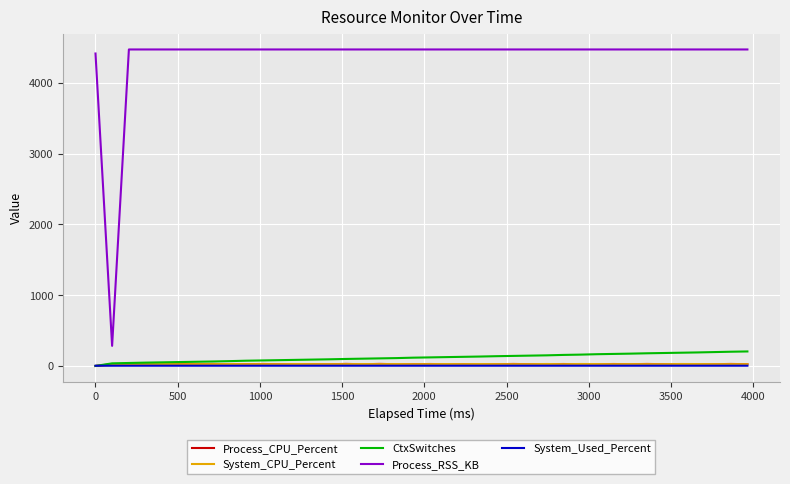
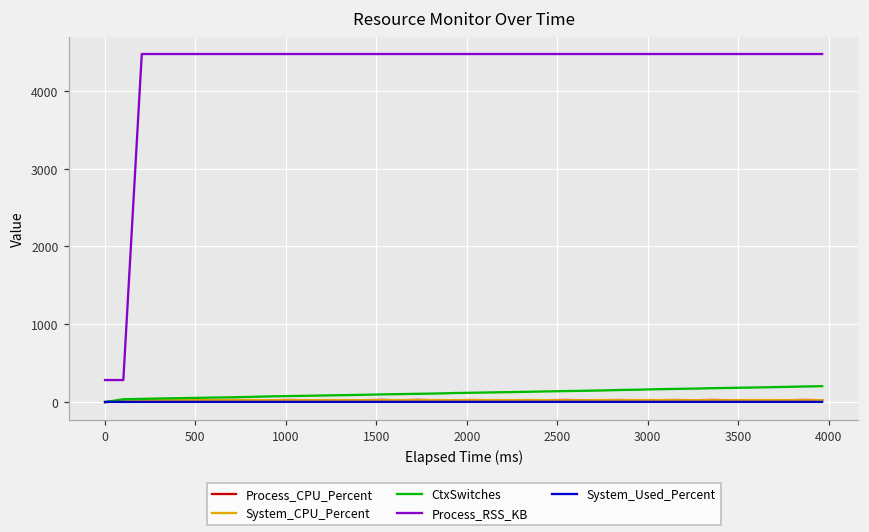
Process_RSS_KB, 0: 4400 -> 300
